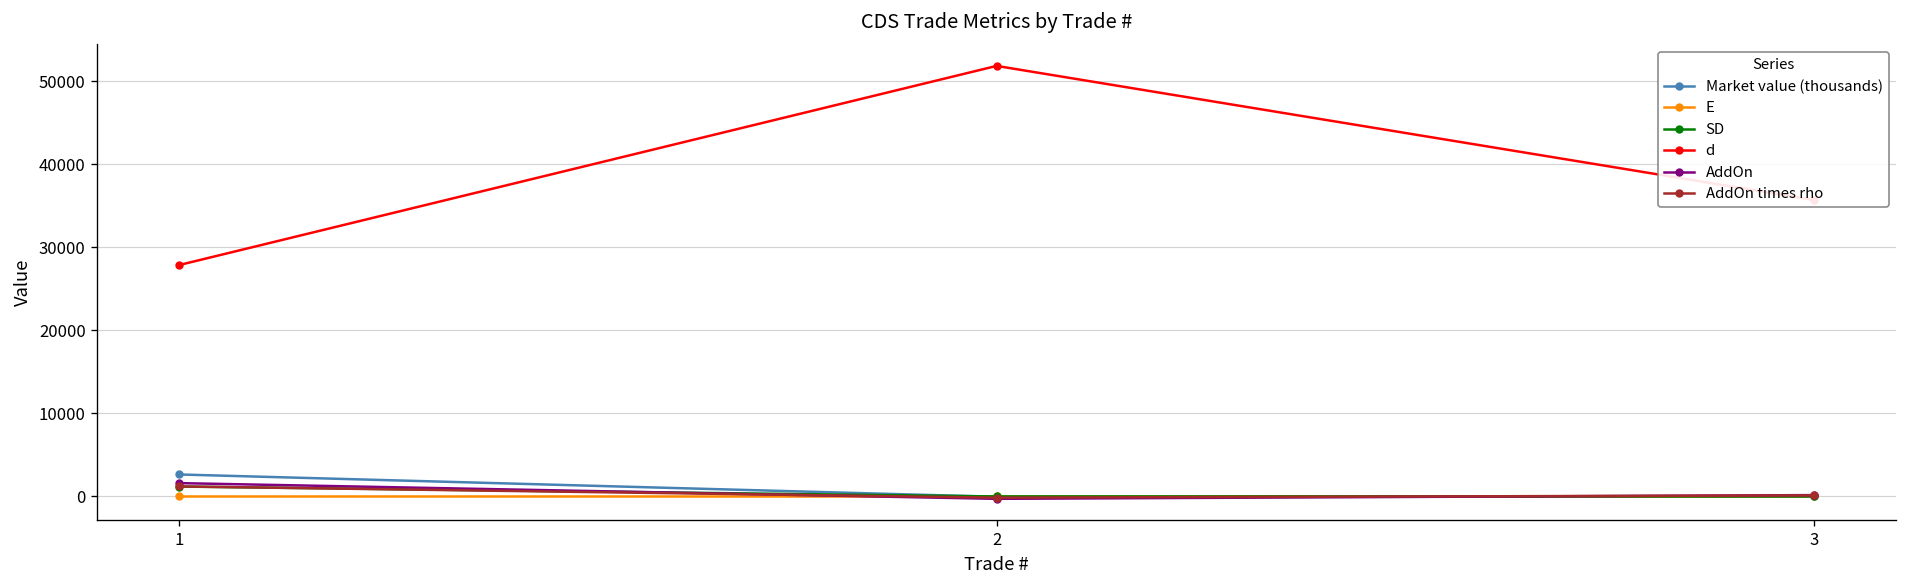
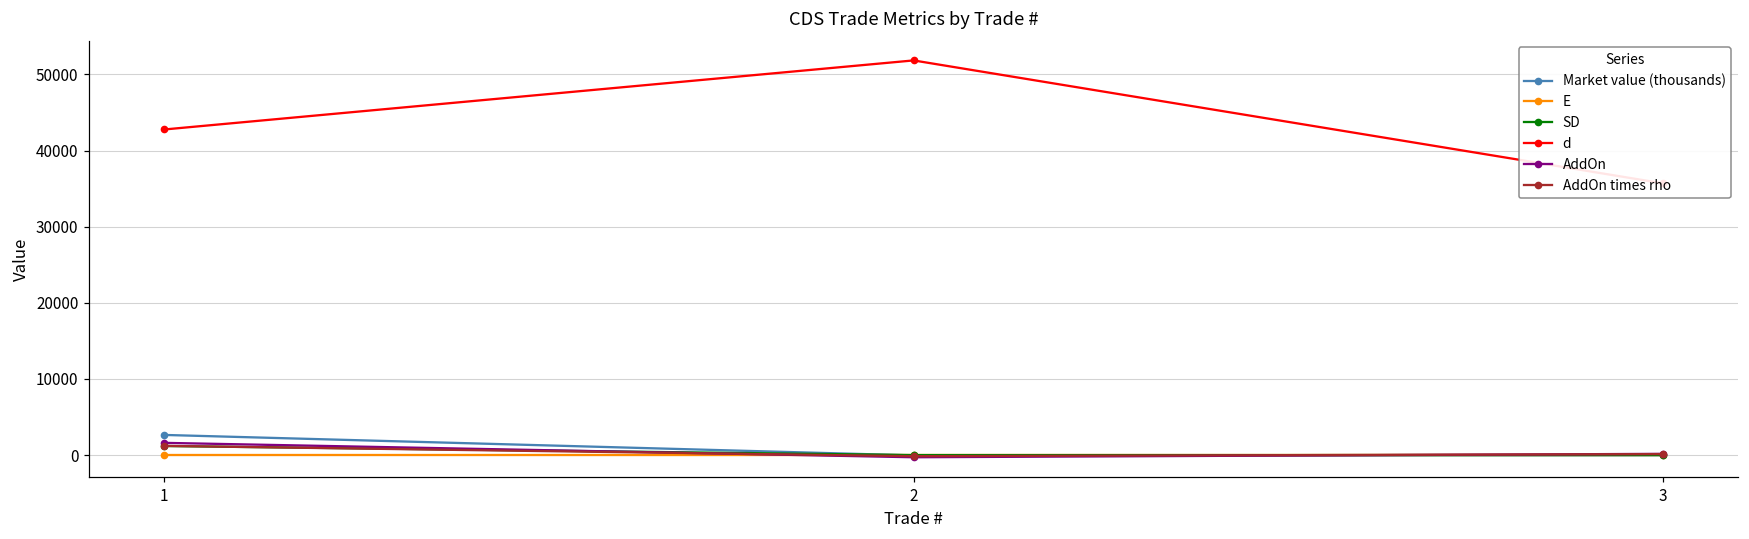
d, 1: 28000 -> 43000
